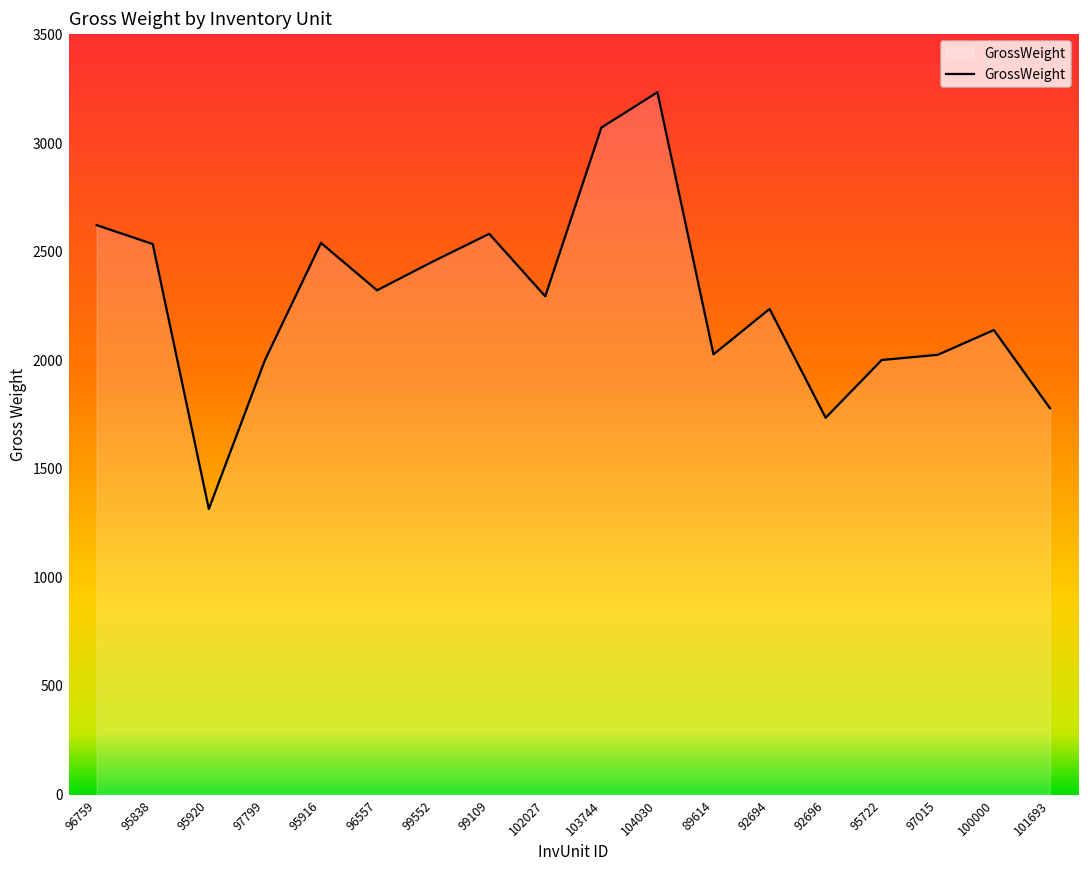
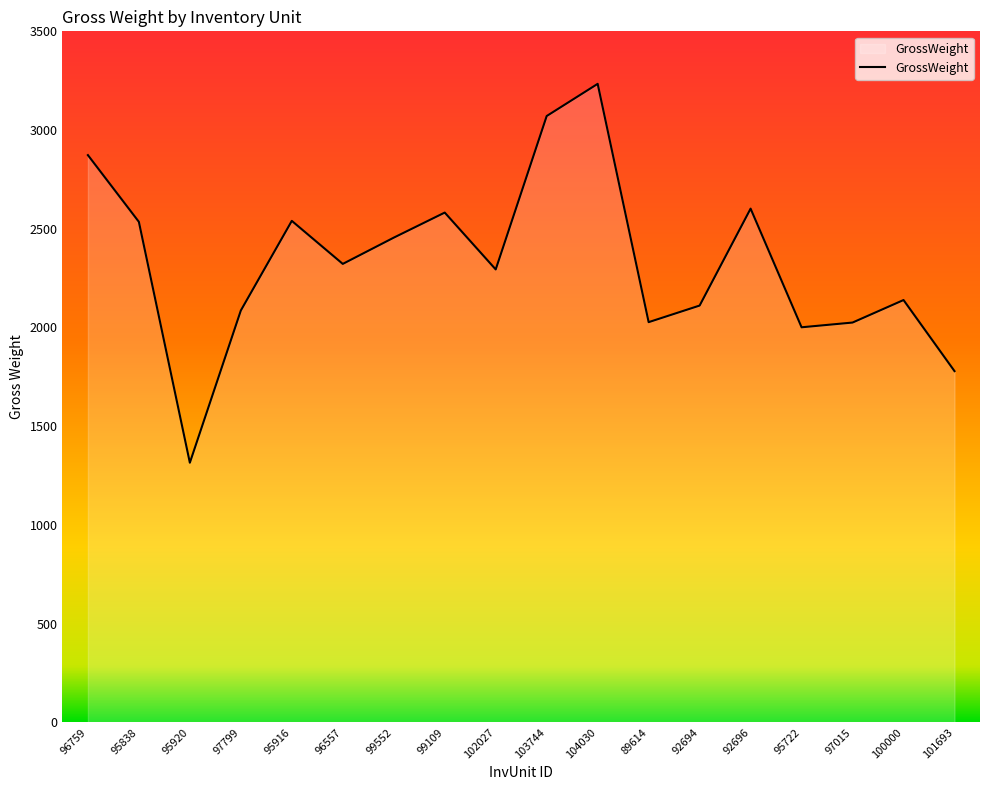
96759: 2620 -> 2870
97799: 2000 -> 2090
92694: 2240 -> 2110
92696: 1740 -> 2600
